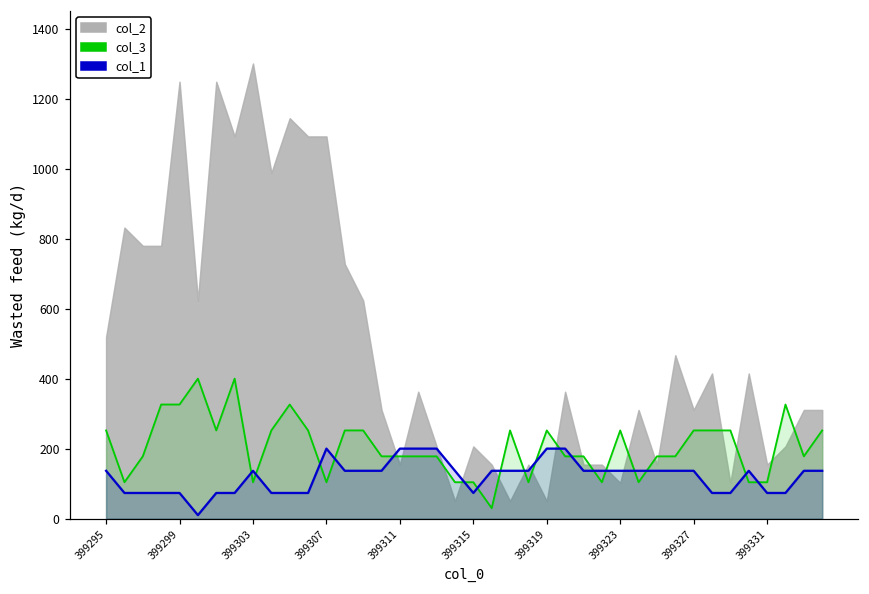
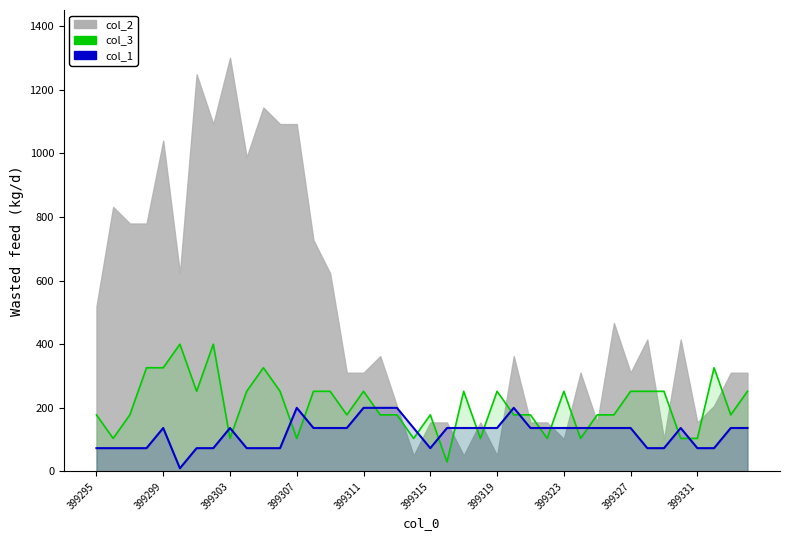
col_3, 399295: 250 -> 180
col_1, 399295: 140 -> 70
col_2, 399299: 1250 -> 1040
col_1, 399299: 70 -> 140
col_3, 399311: 180 -> 250
col_2, 399311: 150 -> 310
col_3, 399315: 100 -> 180
col_2, 399315: 210 -> 150
col_1, 399319: 200 -> 140
